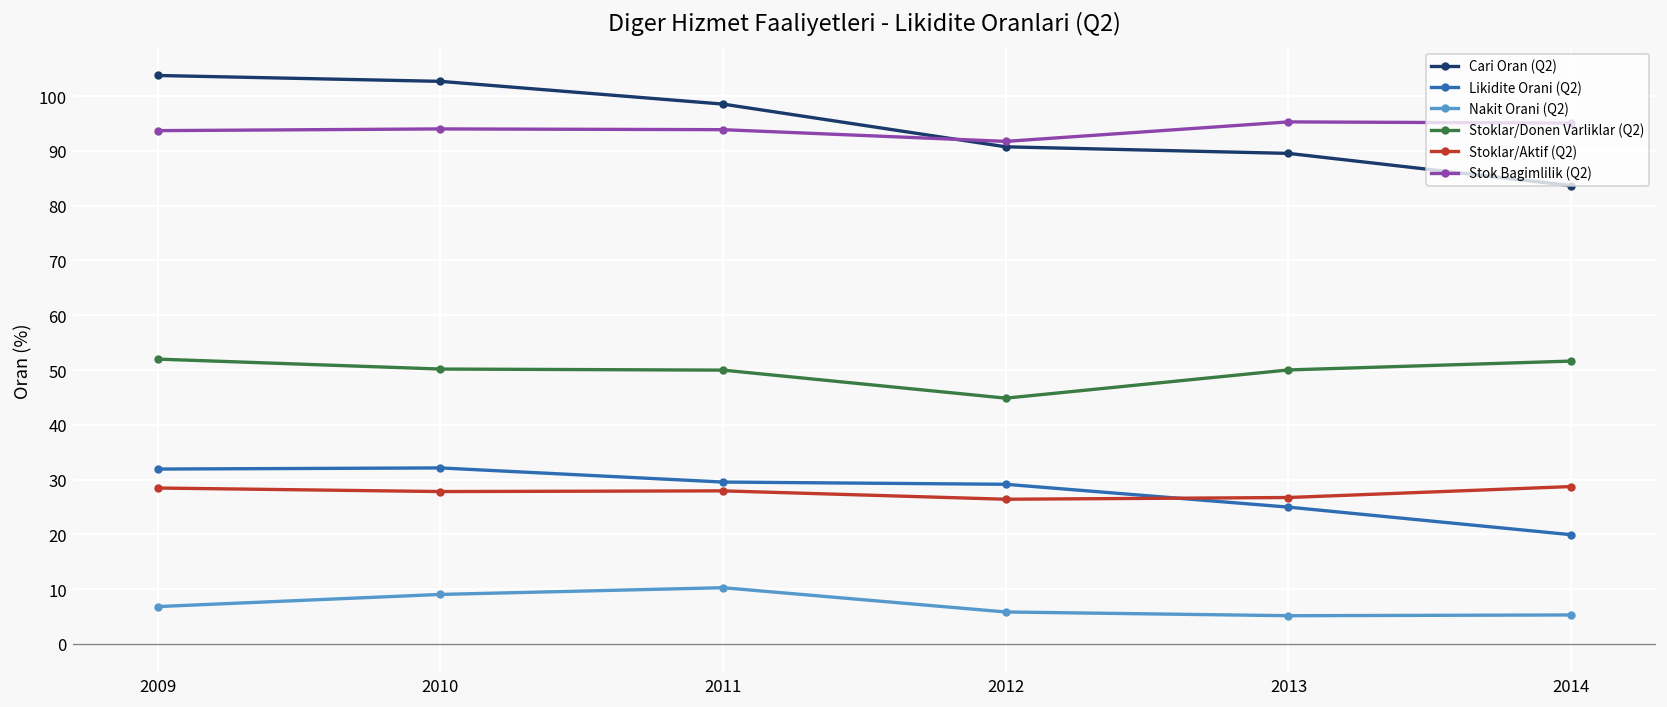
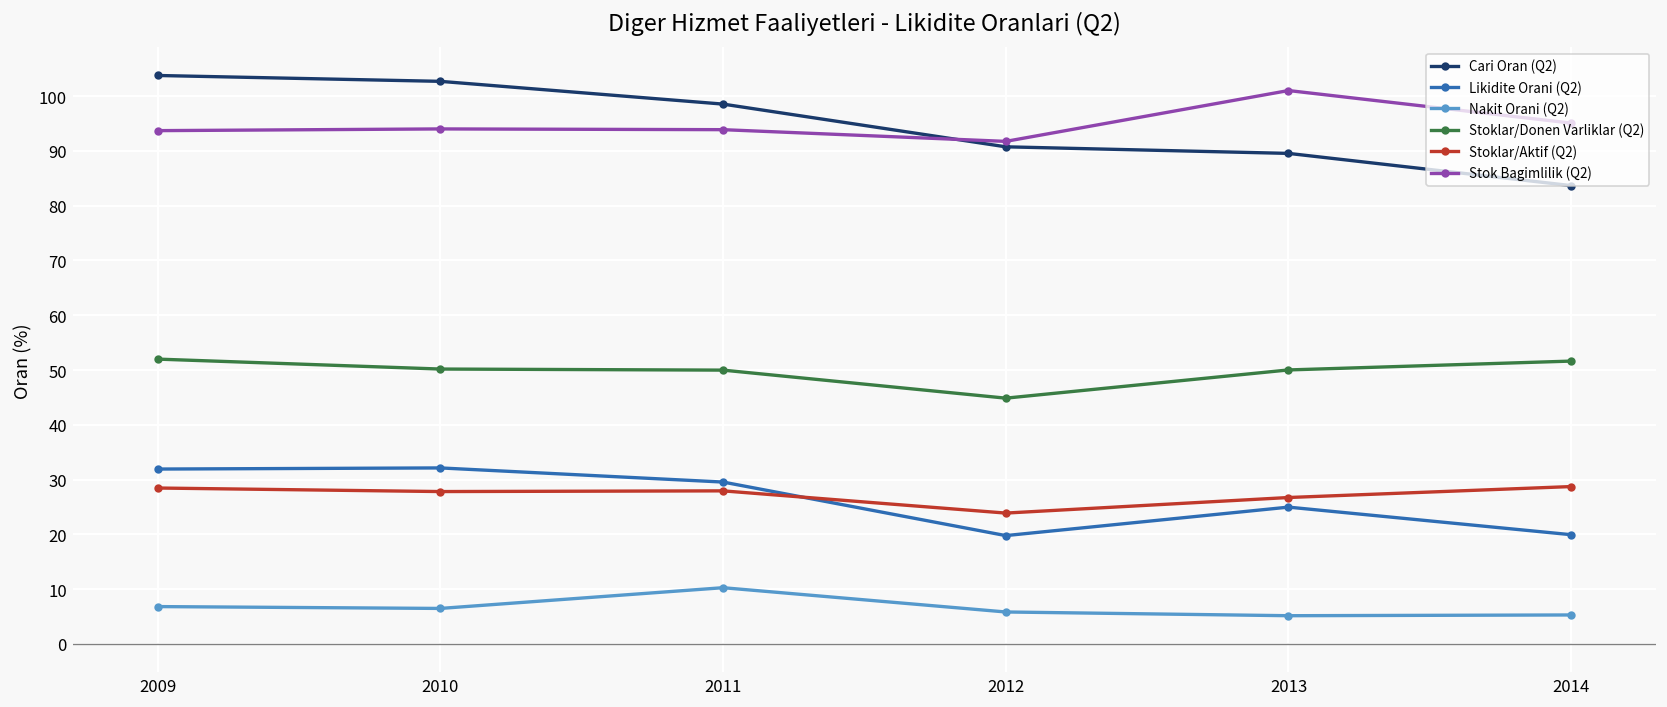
Nakit Orani (Q2), 2010: 9 -> 6
Likidite Orani (Q2), 2012: 29 -> 20
Stoklar/Aktif (Q2), 2012: 26 -> 24
Stok Bagimlilik (Q2), 2013: 95 -> 101
